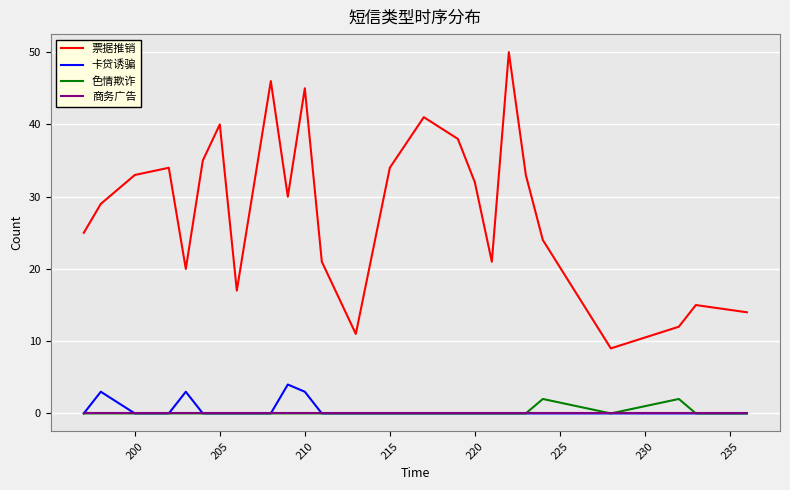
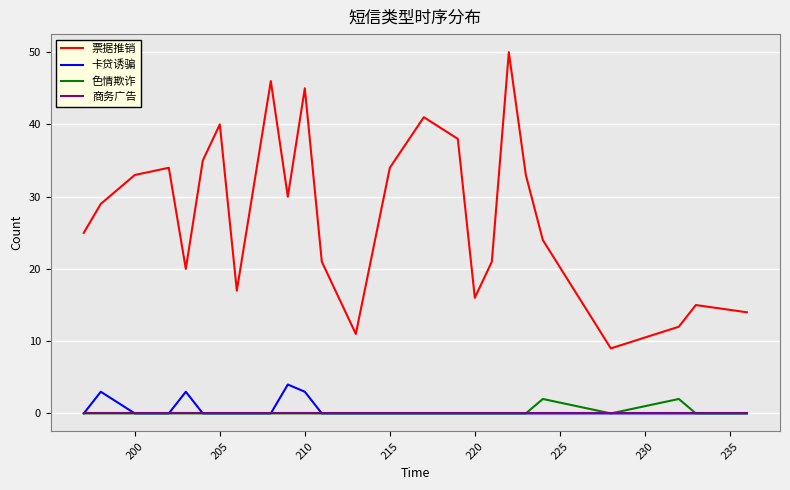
票据推销, 220: 32 -> 16
